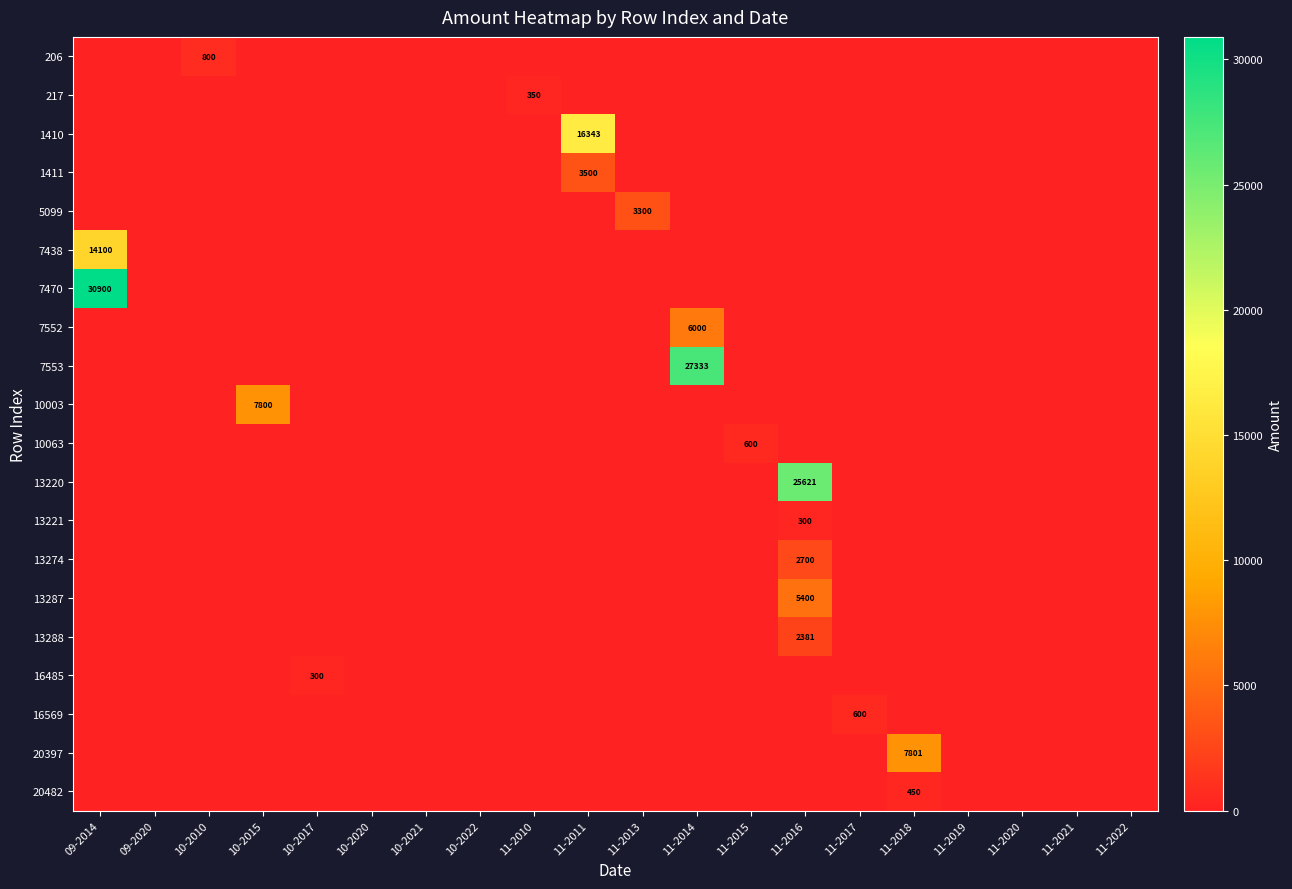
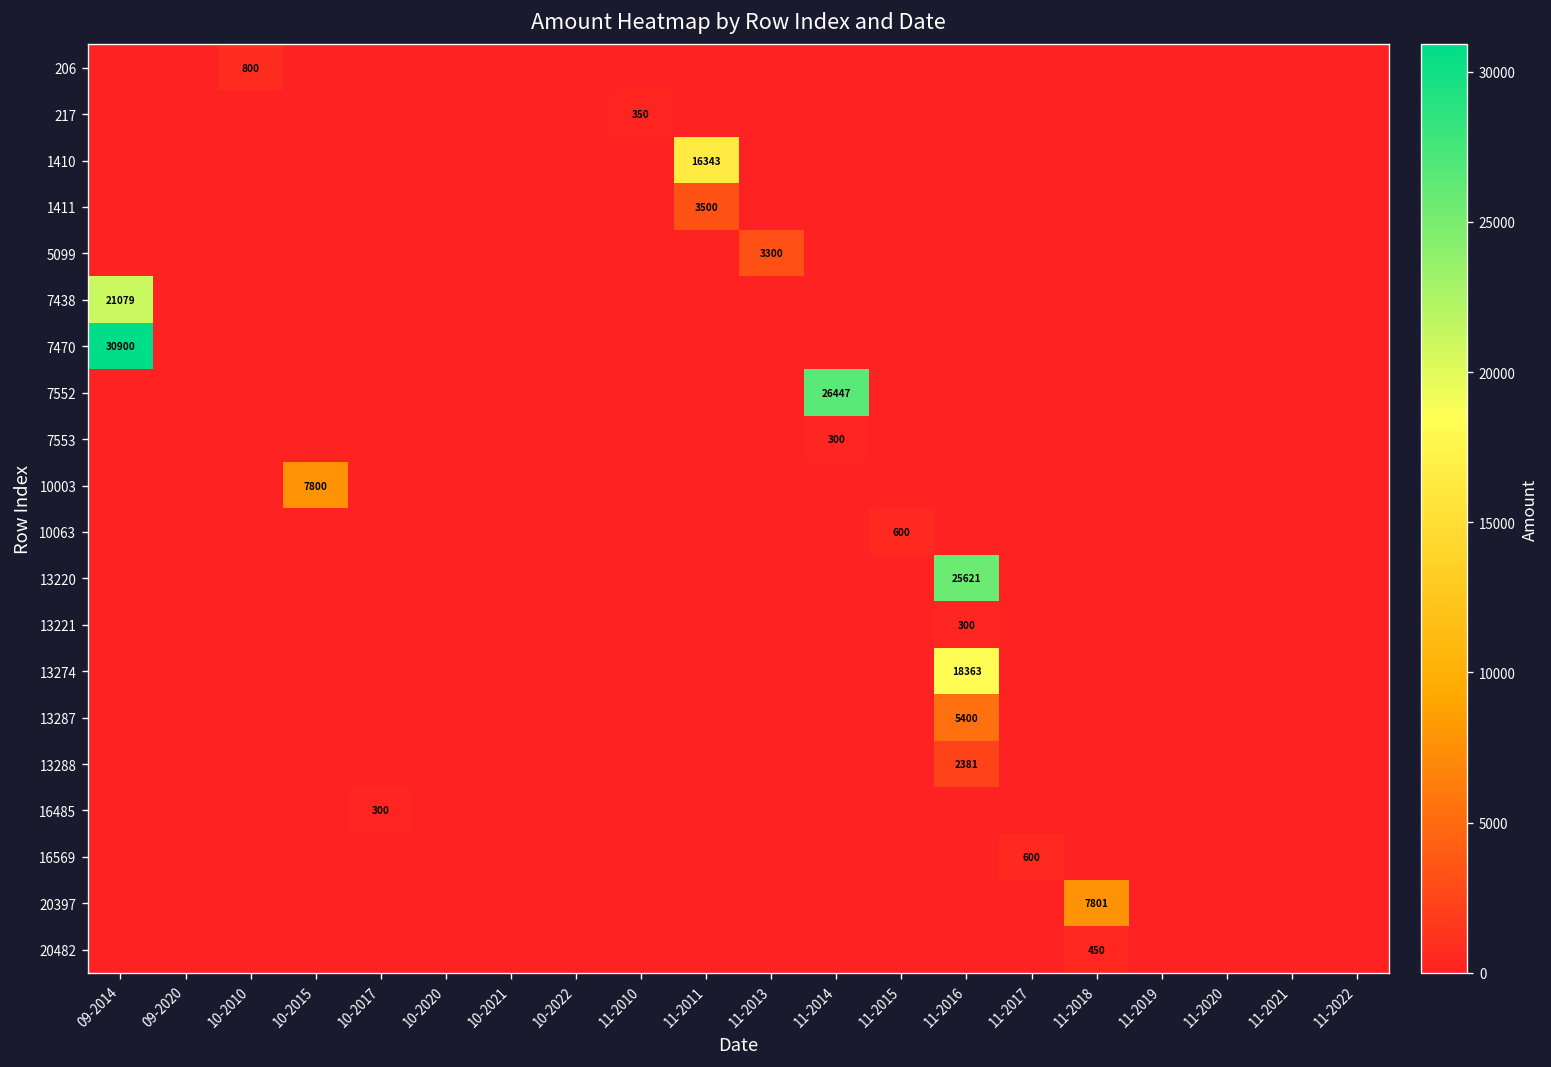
7438, 09-2014: 14100 -> 21079
7552, 11-2014: 6000 -> 26447
7553, 11-2014: 27333 -> 300
13274, 11-2016: 2700 -> 18363
